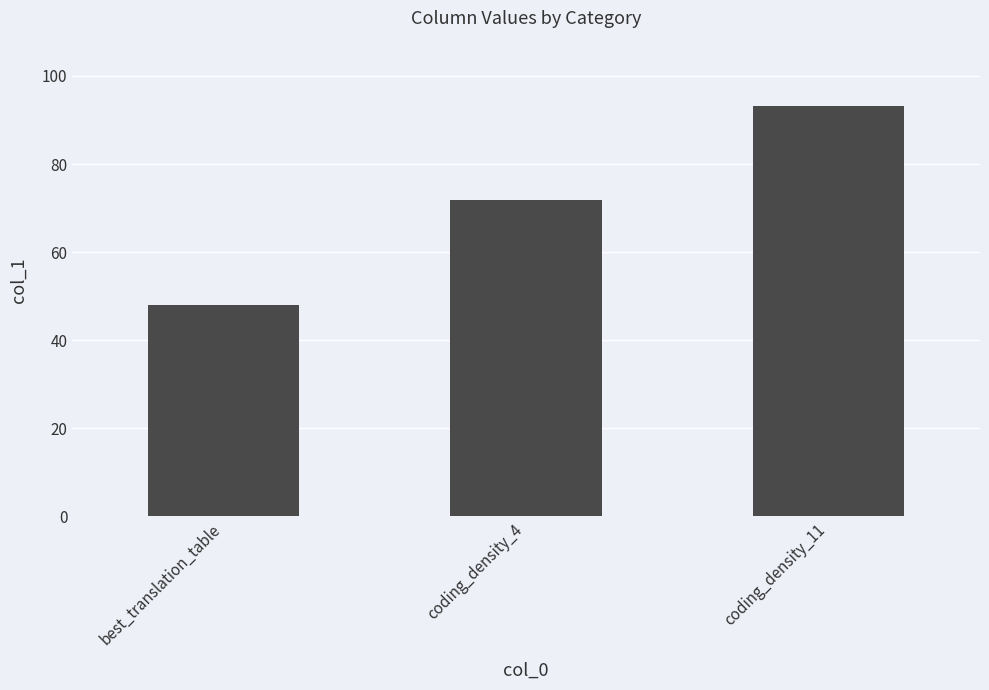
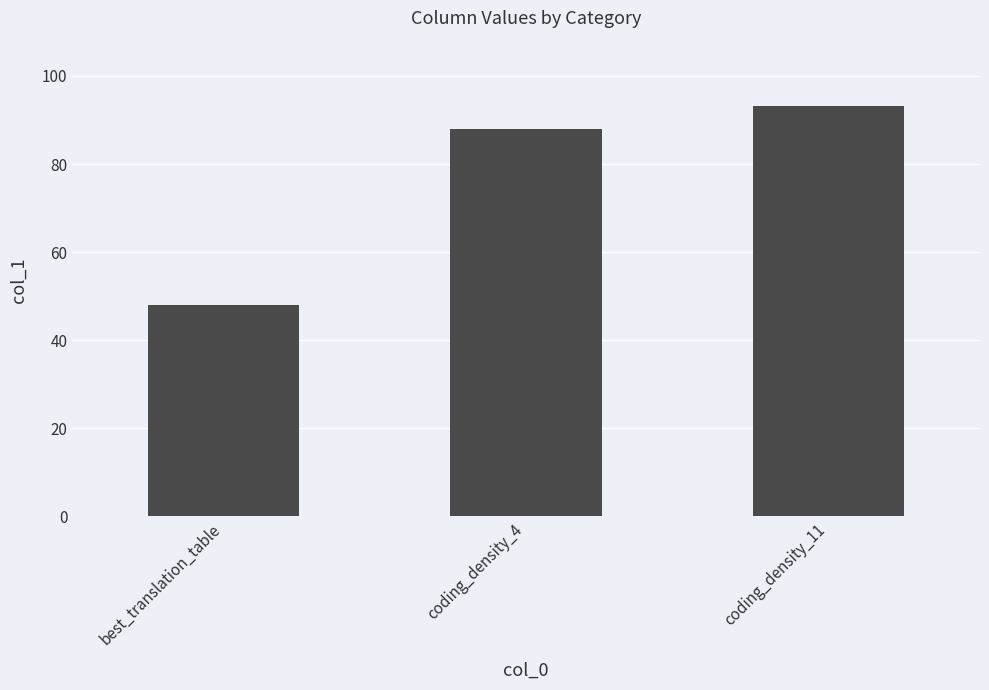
coding_density_4: 72 -> 88
